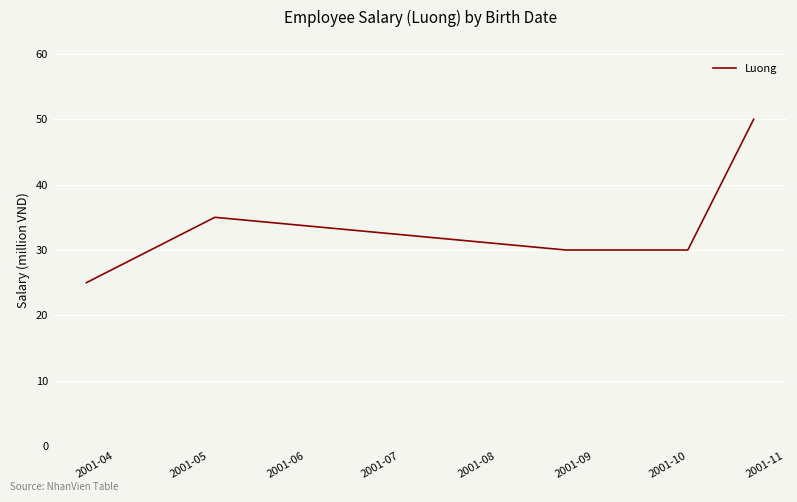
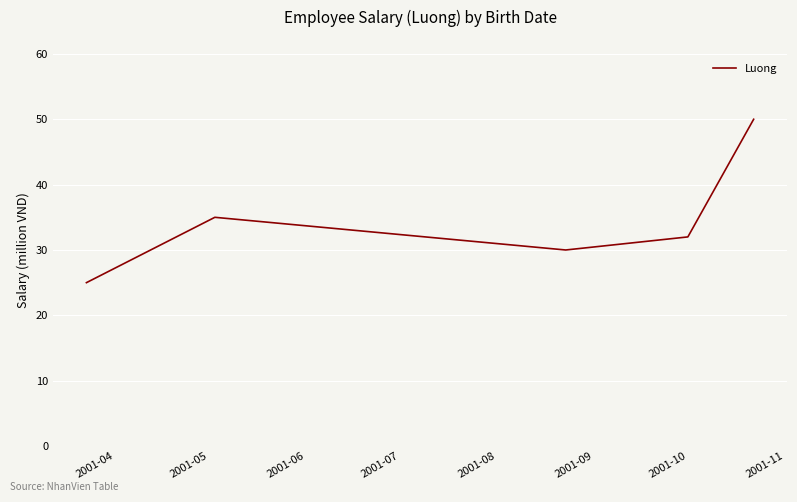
2001-10: 30 -> 32
